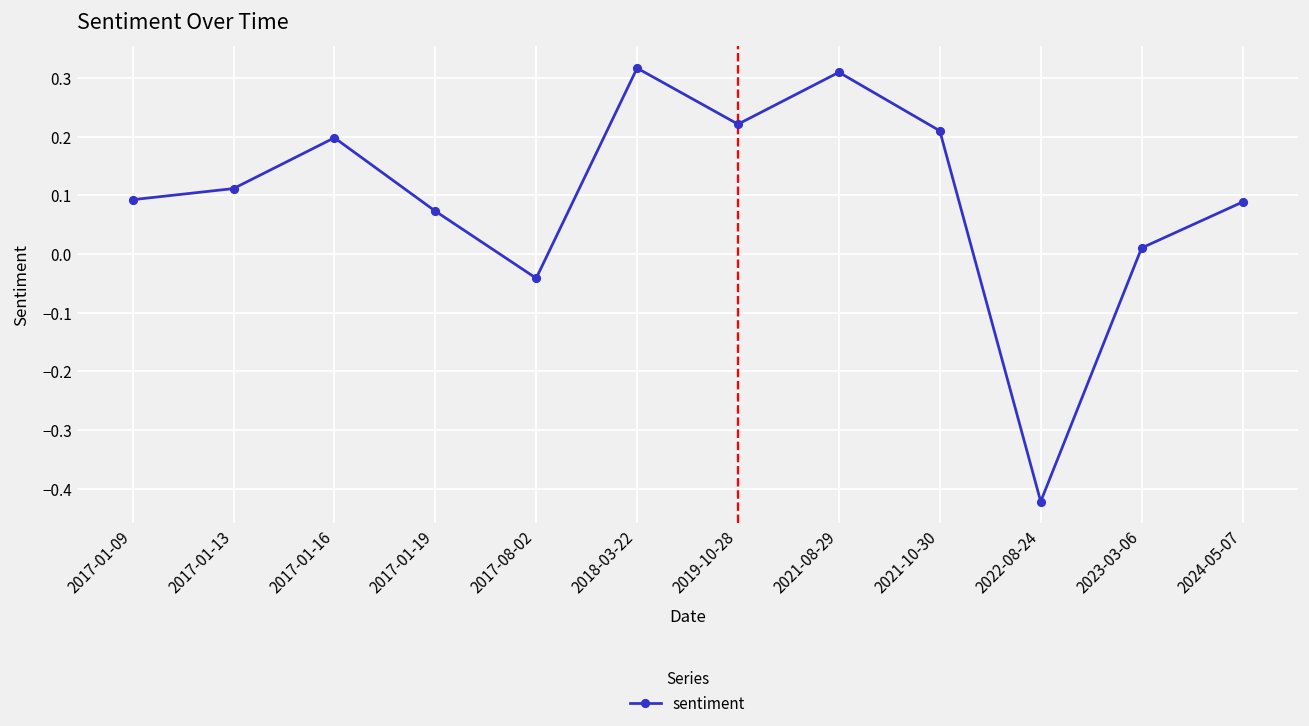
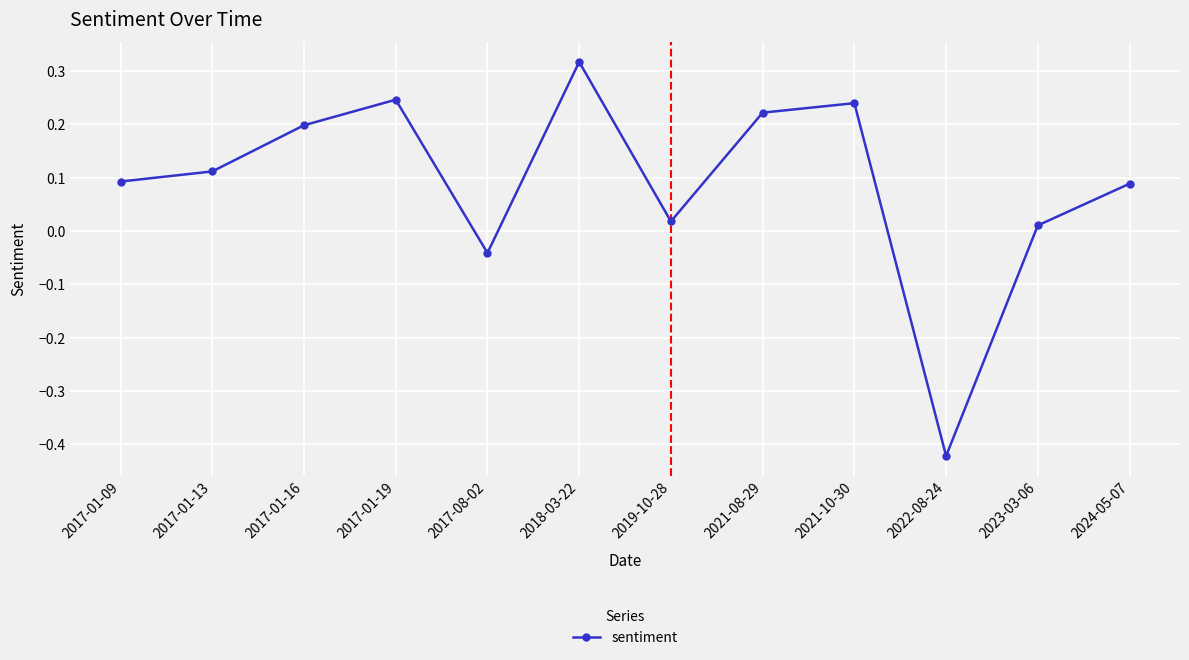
2017-01-19: 0.07 -> 0.25
2019-10-28: 0.22 -> 0.02
2021-08-29: 0.31 -> 0.22
2021-10-30: 0.21 -> 0.24
